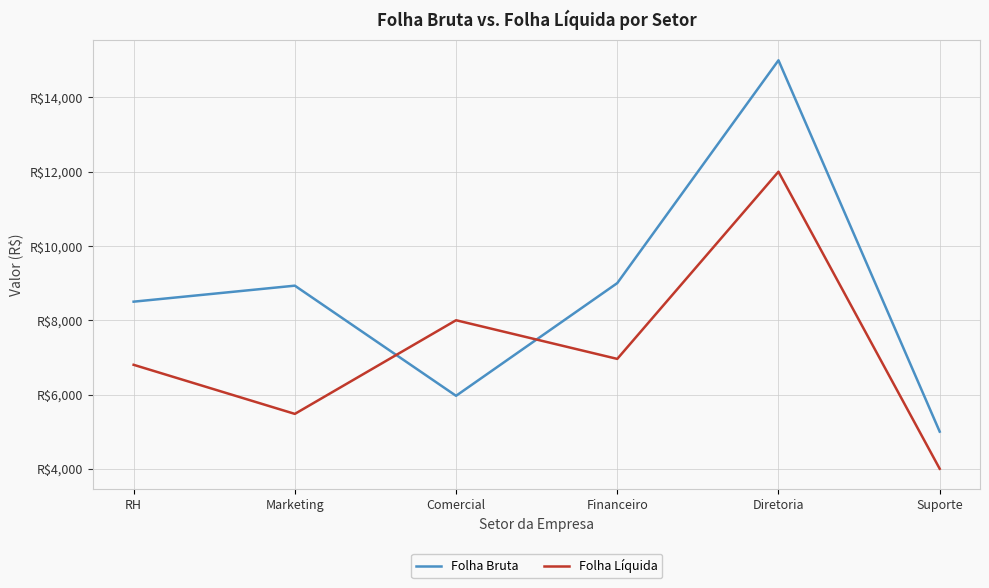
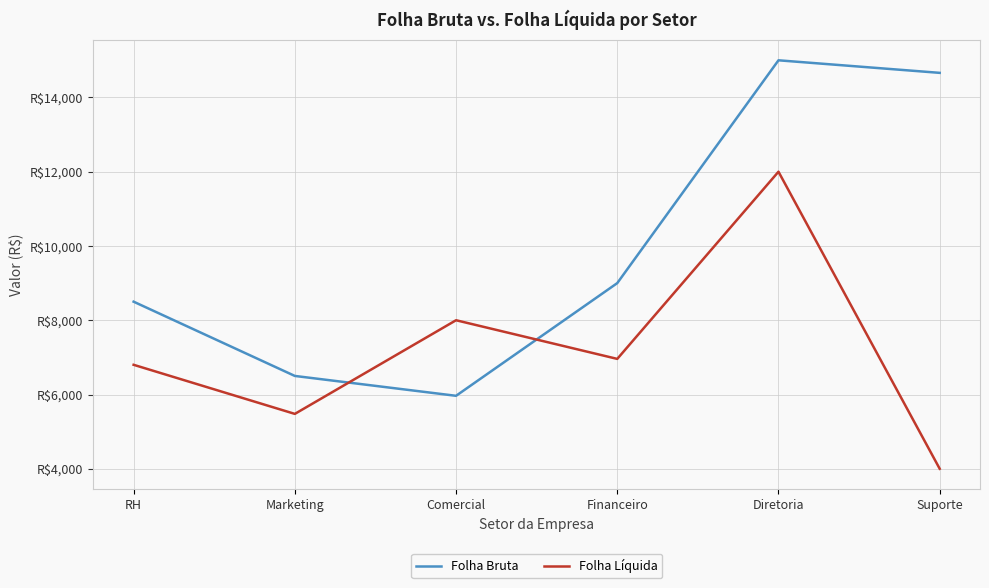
Folha Bruta, Marketing: R$8,900 -> R$6,500
Folha Bruta, Suporte: R$5,000 -> R$14,700
